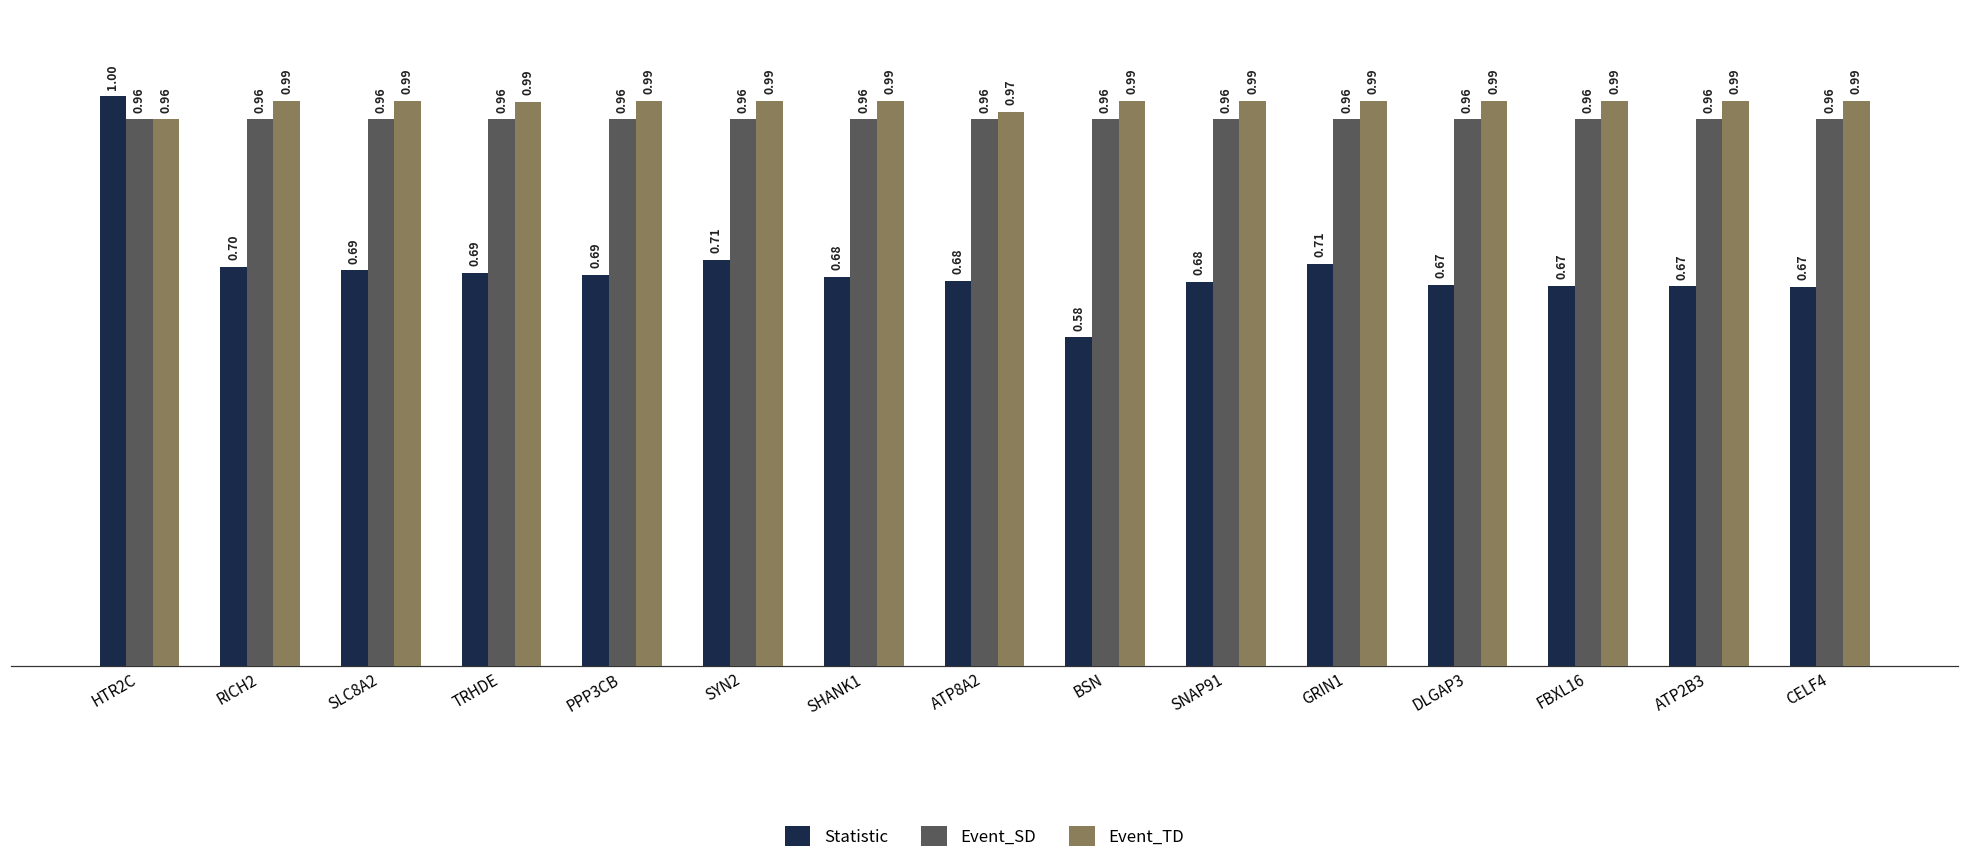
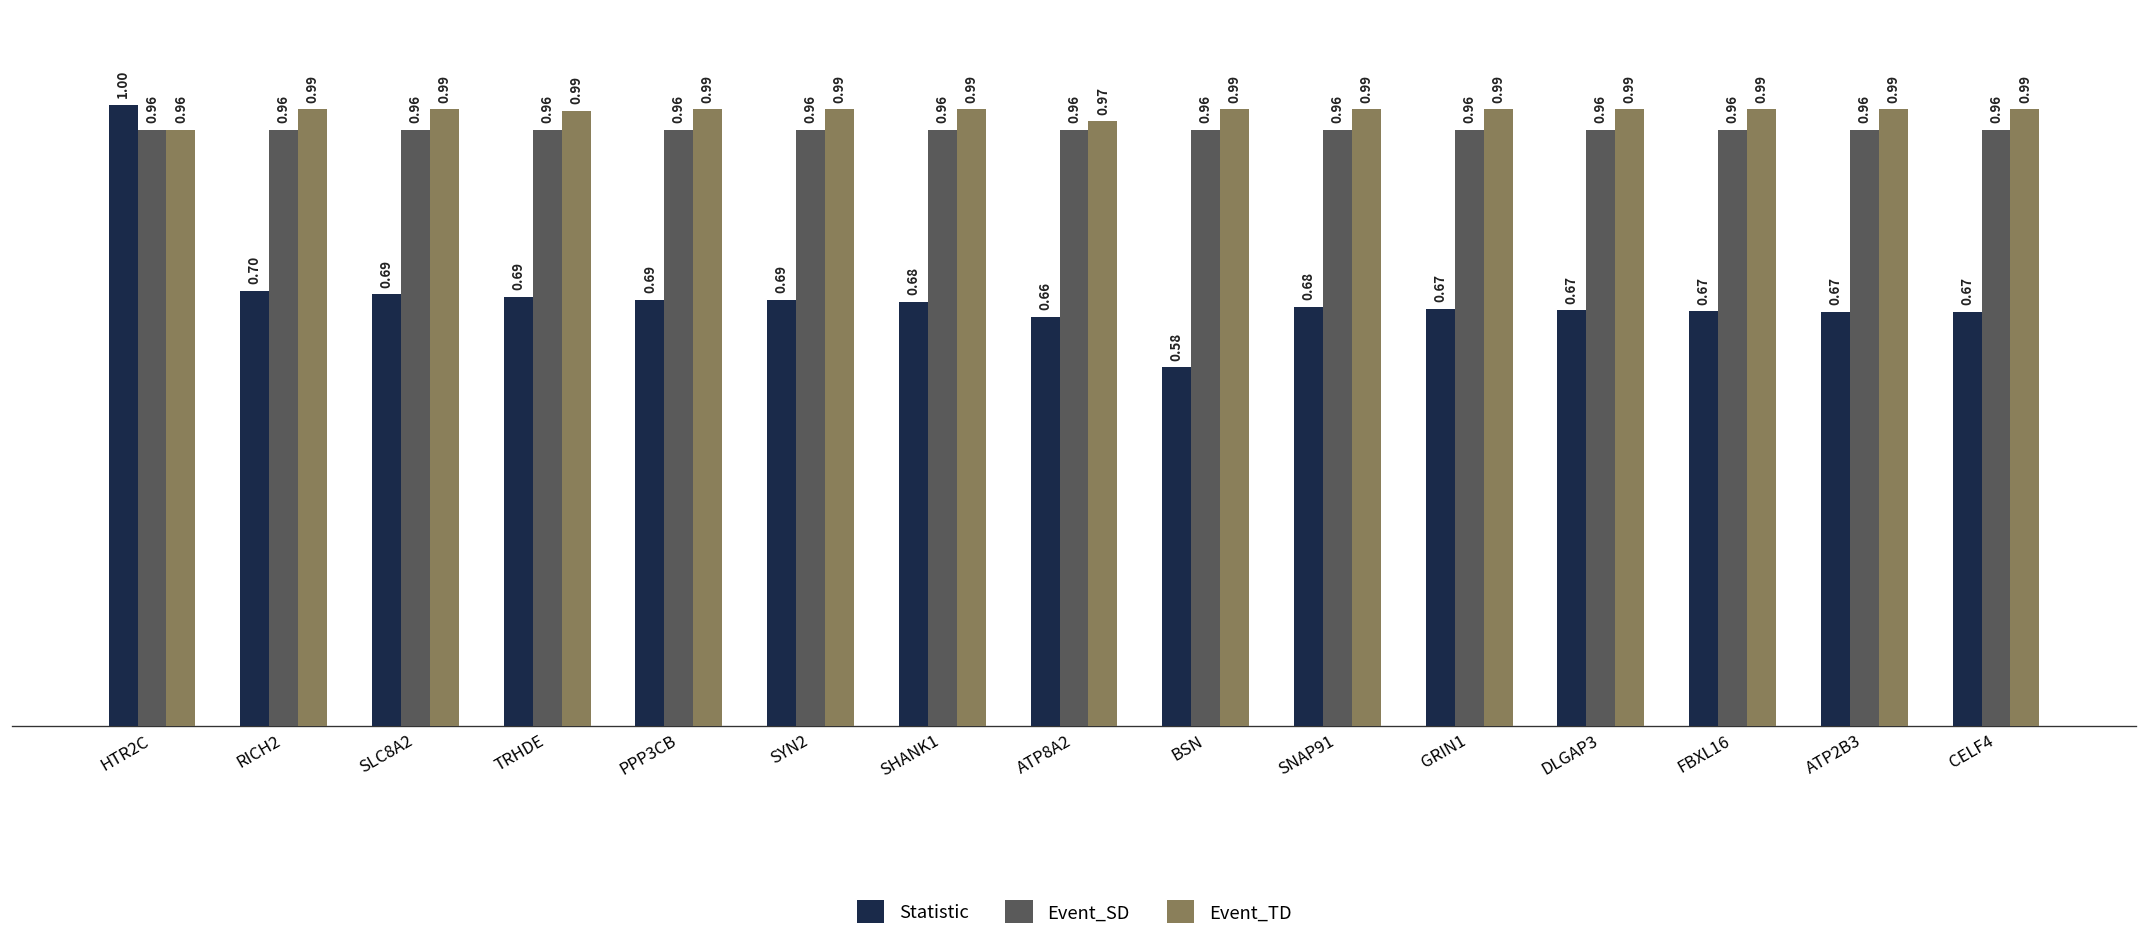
Statistic, SYN2: 0.71 -> 0.69
Statistic, ATP8A2: 0.68 -> 0.66
Statistic, GRIN1: 0.71 -> 0.67
